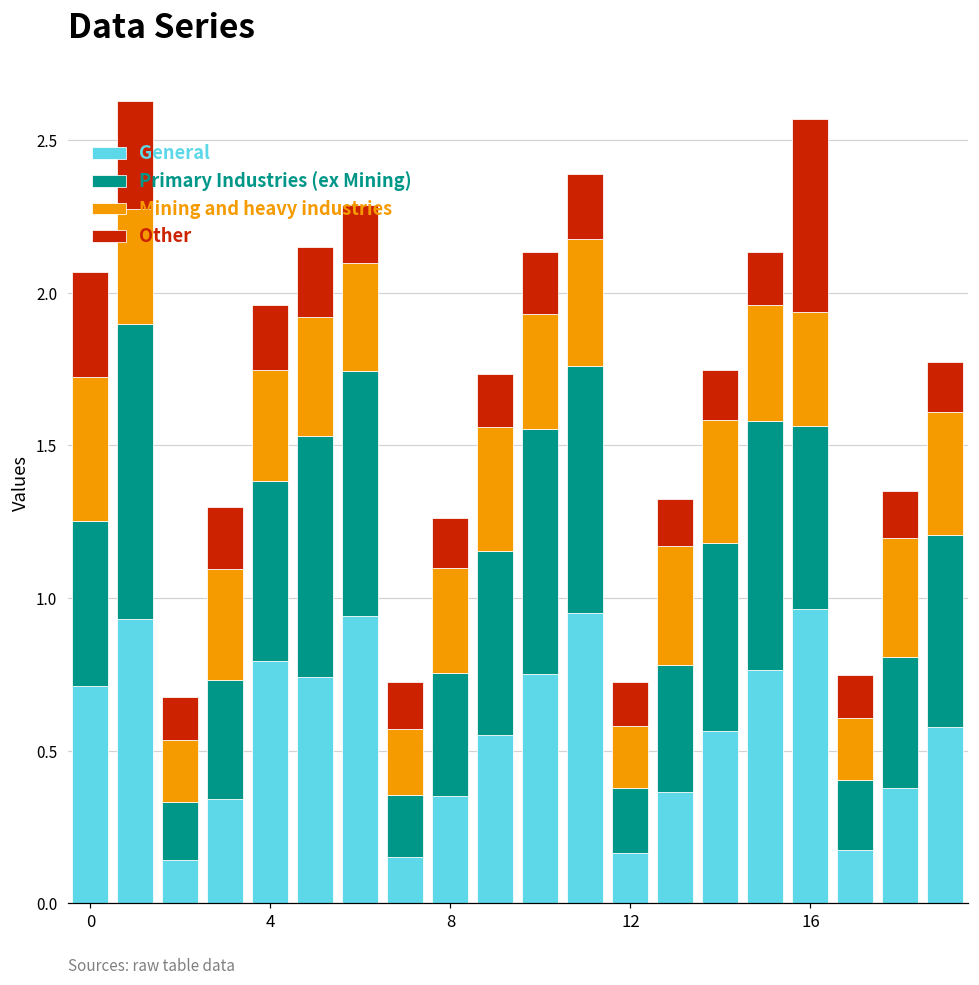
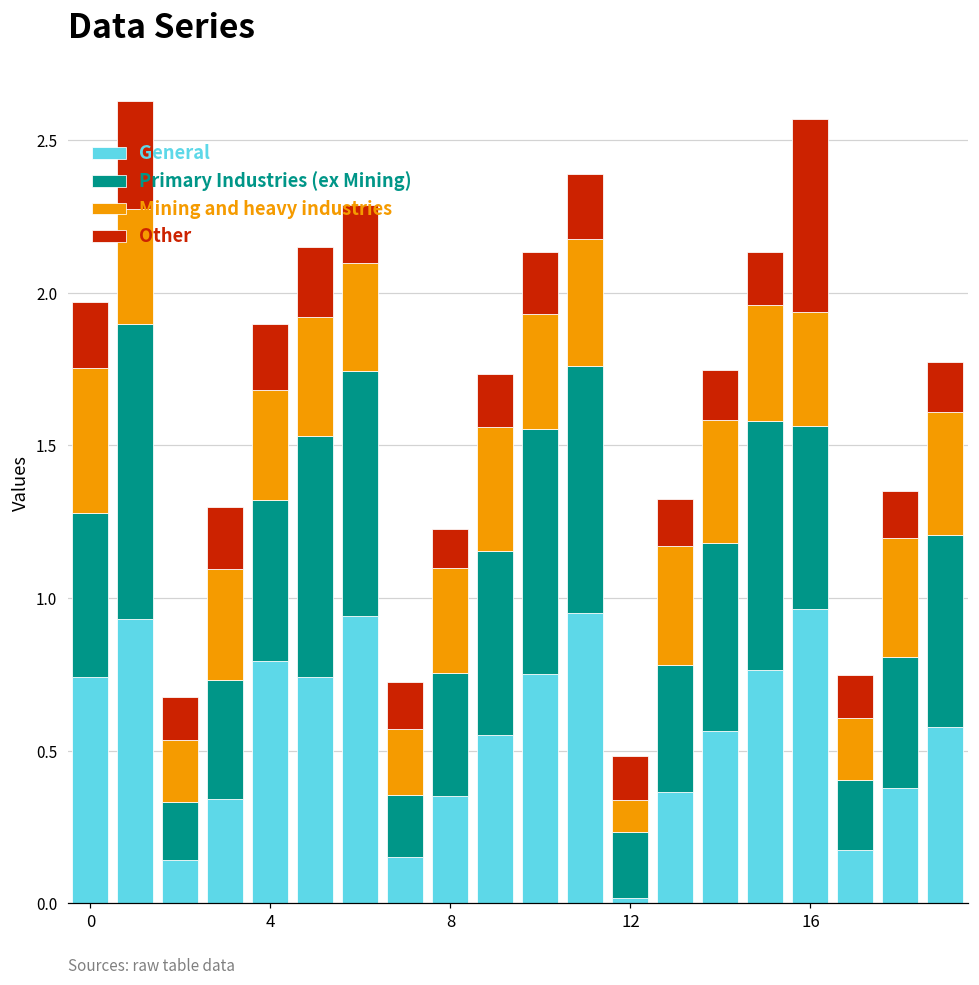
General, 0: 0.71 -> 0.74
Other, 0: 0.34 -> 0.22
Primary Industries (ex Mining), 4: 0.59 -> 0.53
Other, 8: 0.16 -> 0.13
General, 12: 0.16 -> 0.02
Mining and heavy industries, 12: 0.20 -> 0.11
